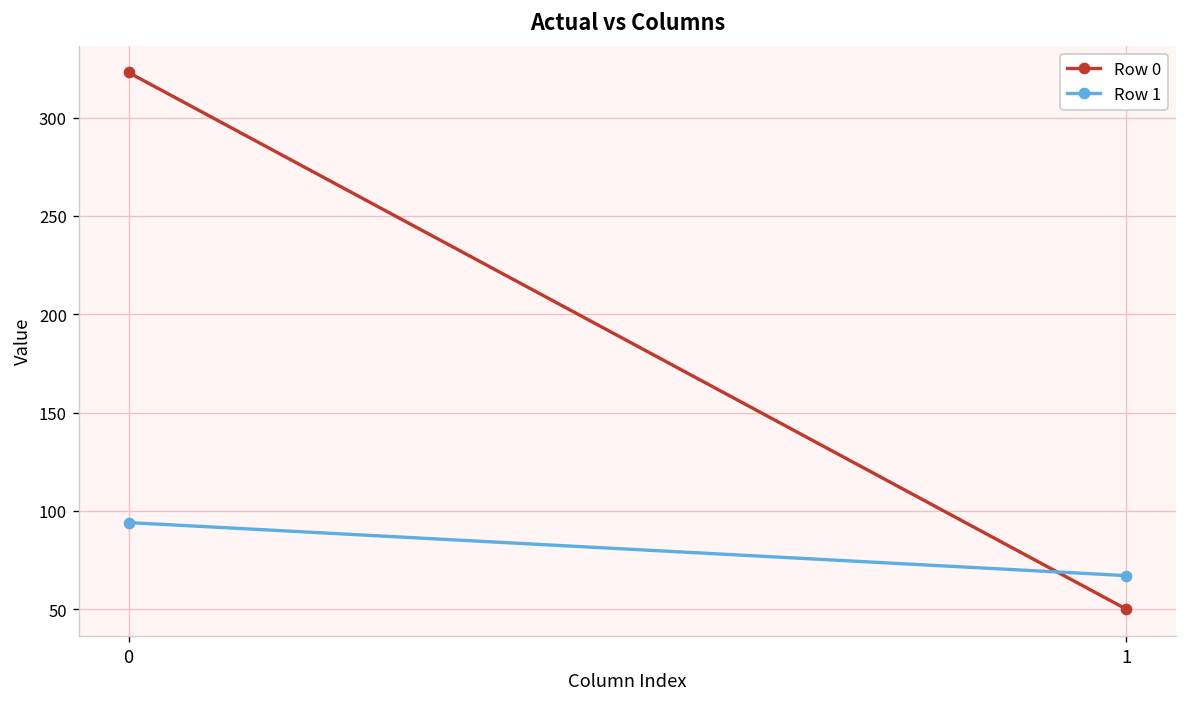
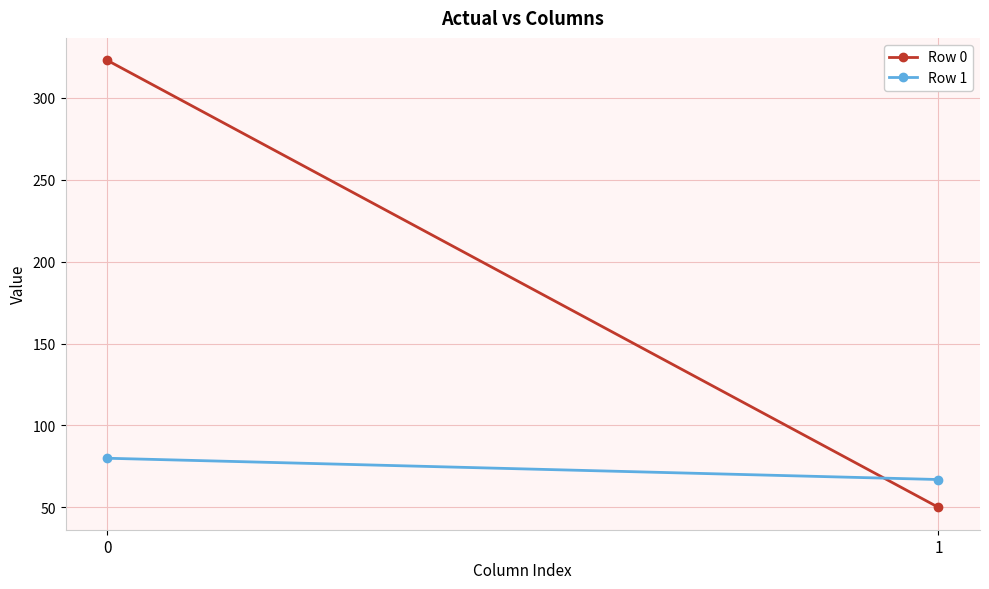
Row 1, 0: 94 -> 80
